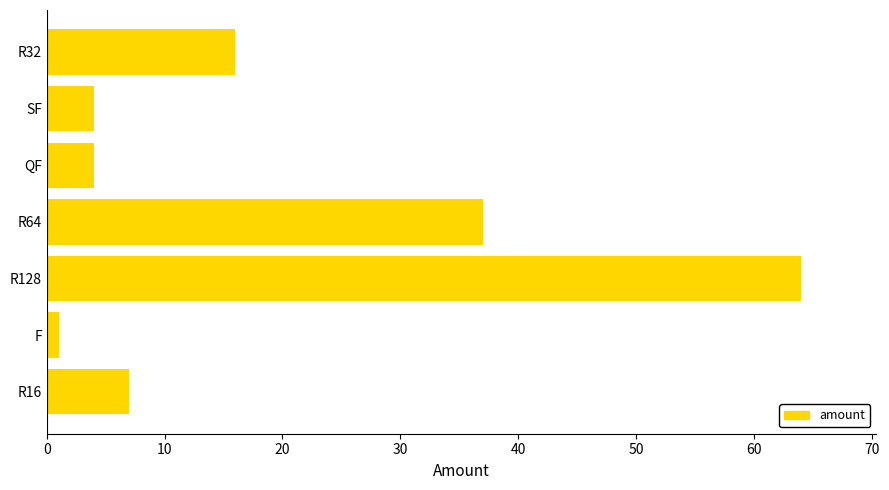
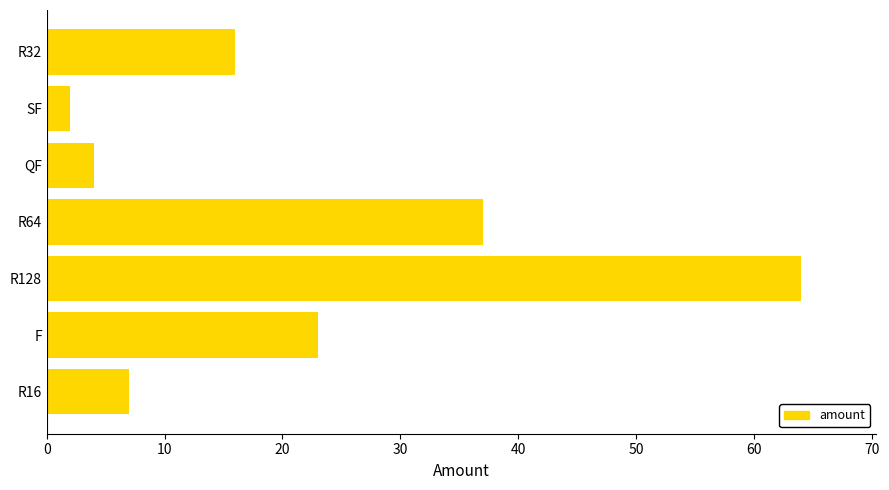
SF: 4 -> 2
F: 1 -> 23
